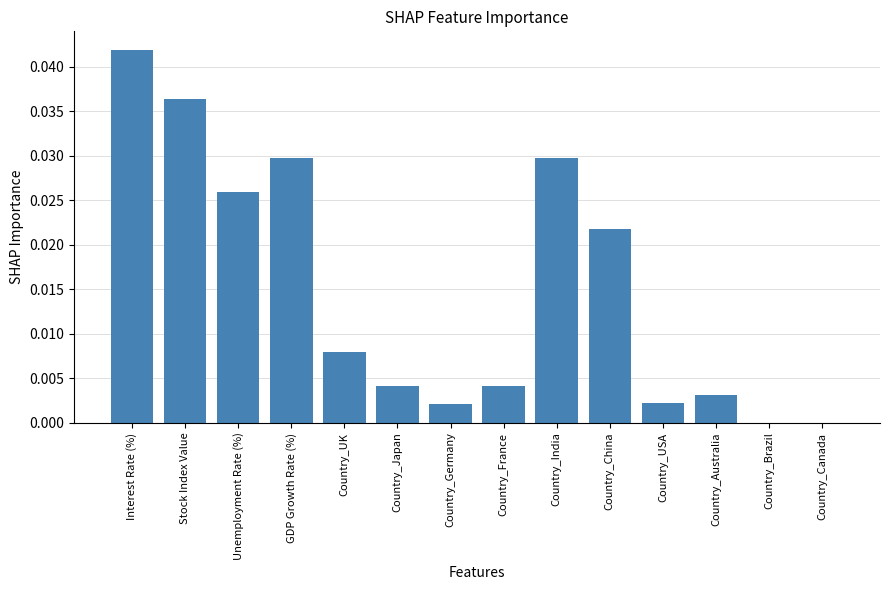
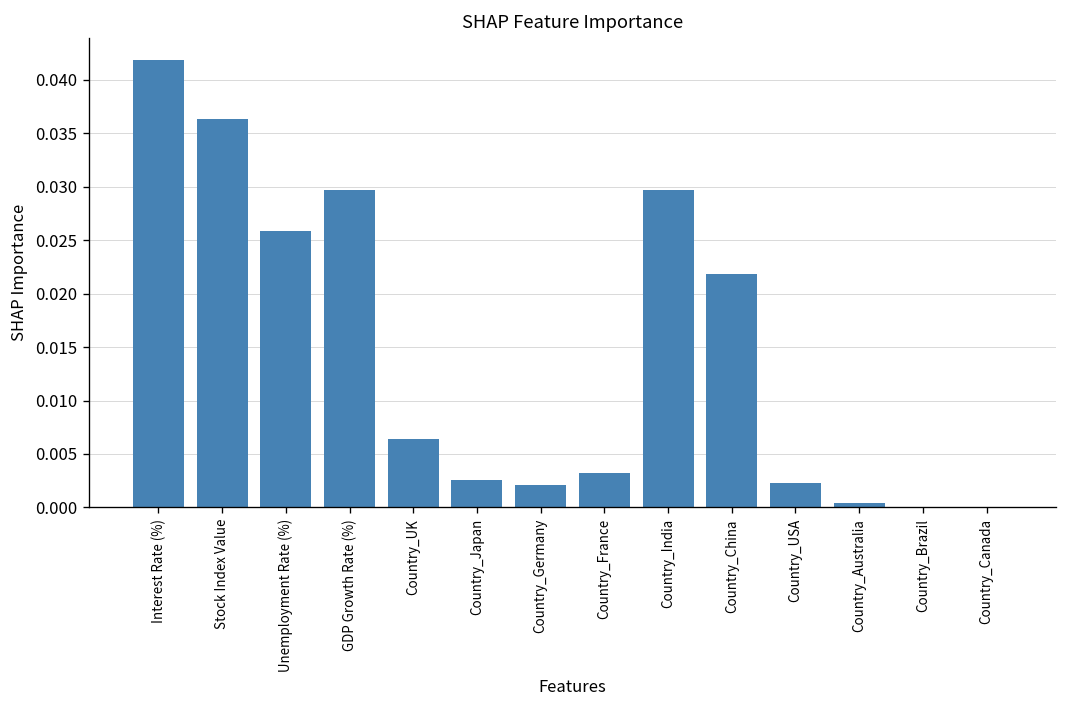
Country_UK: 0.008 -> 0.006
Country_Japan: 0.004 -> 0.003
Country_France: 0.004 -> 0.003
Country_Australia: 0.003 -> 0.000
